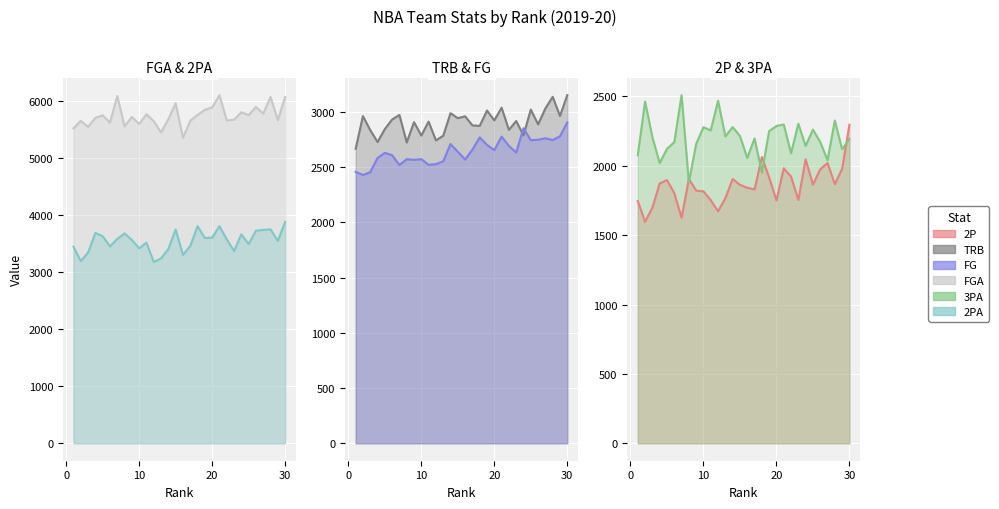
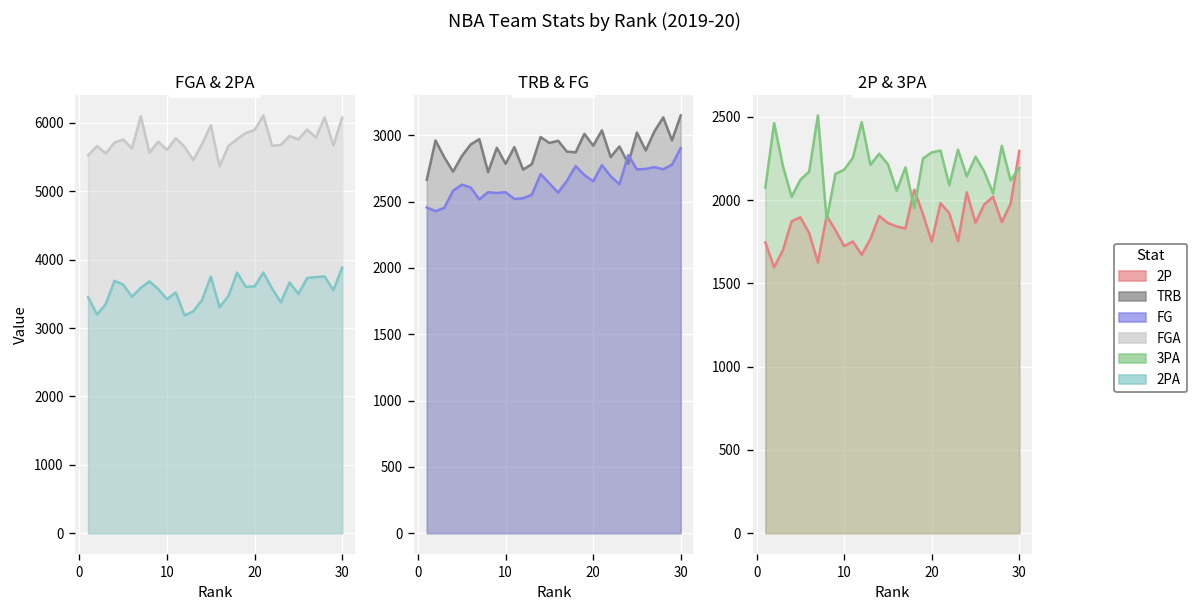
2P & 3PA, 2P, 10: 1820 -> 1720
2P & 3PA, 3PA, 10: 2280 -> 2180
